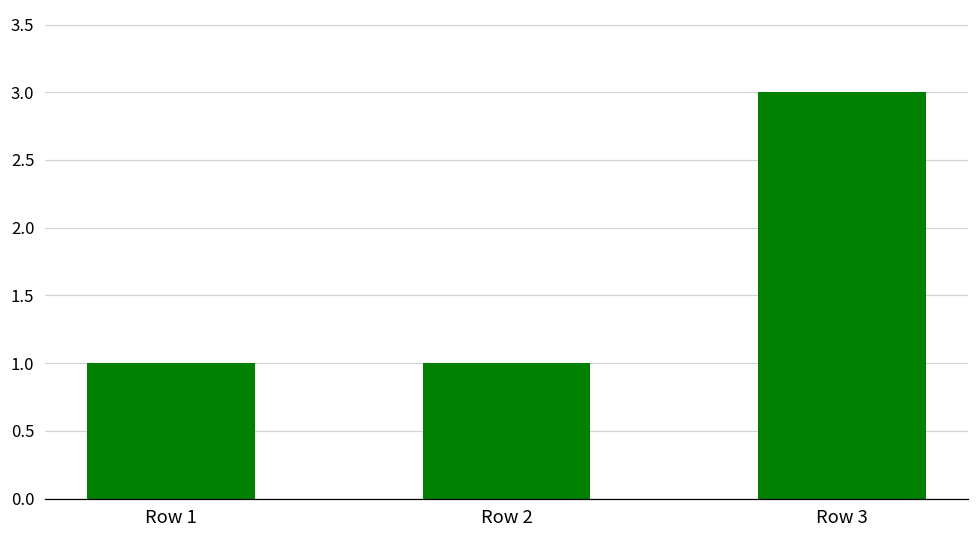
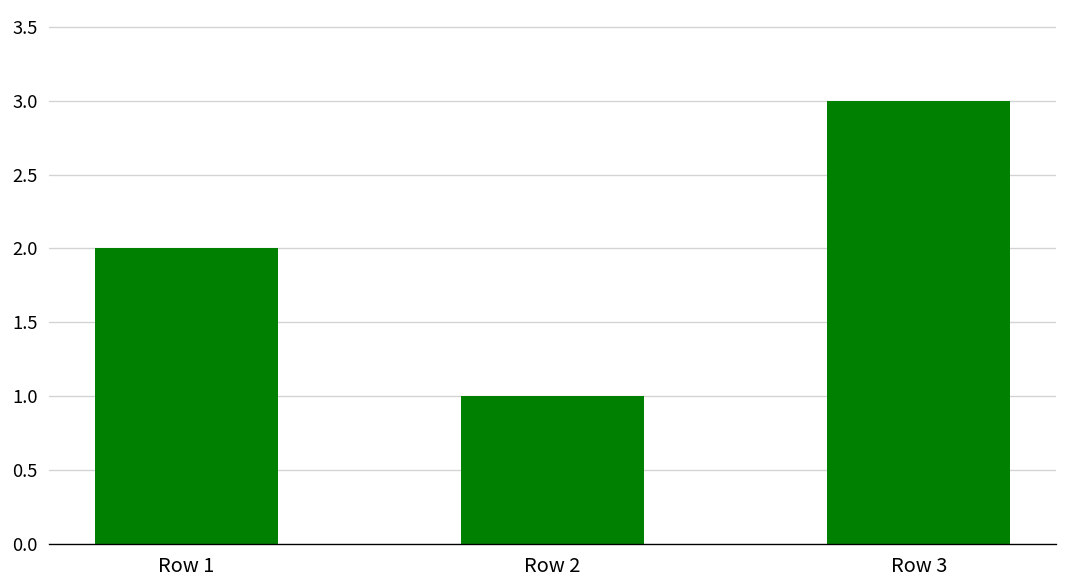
Row 1: 1 -> 2
